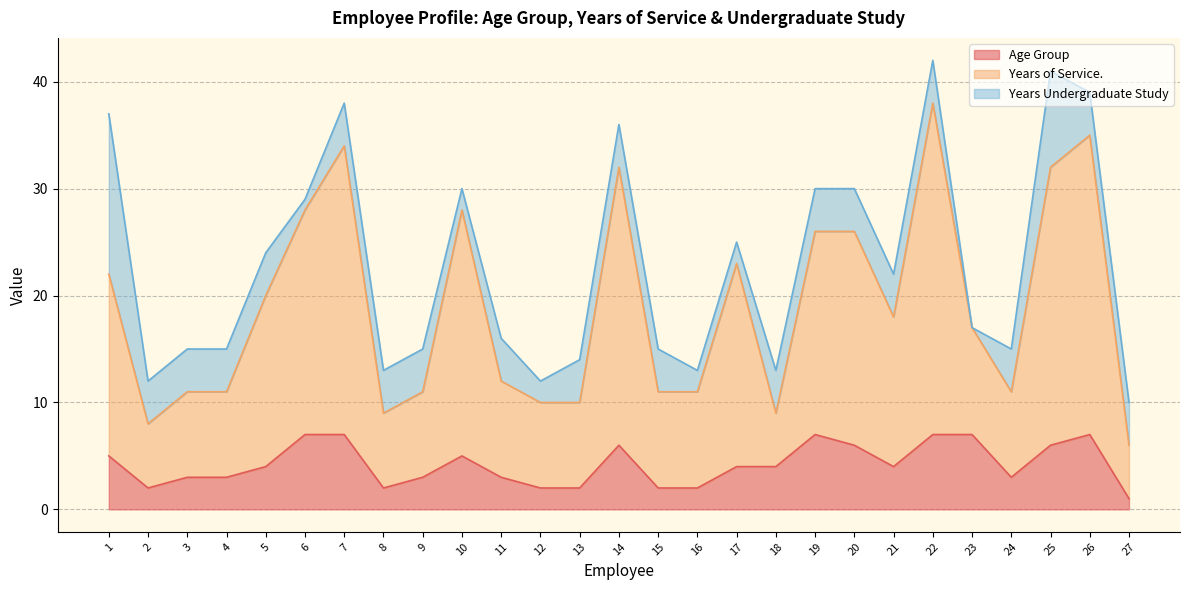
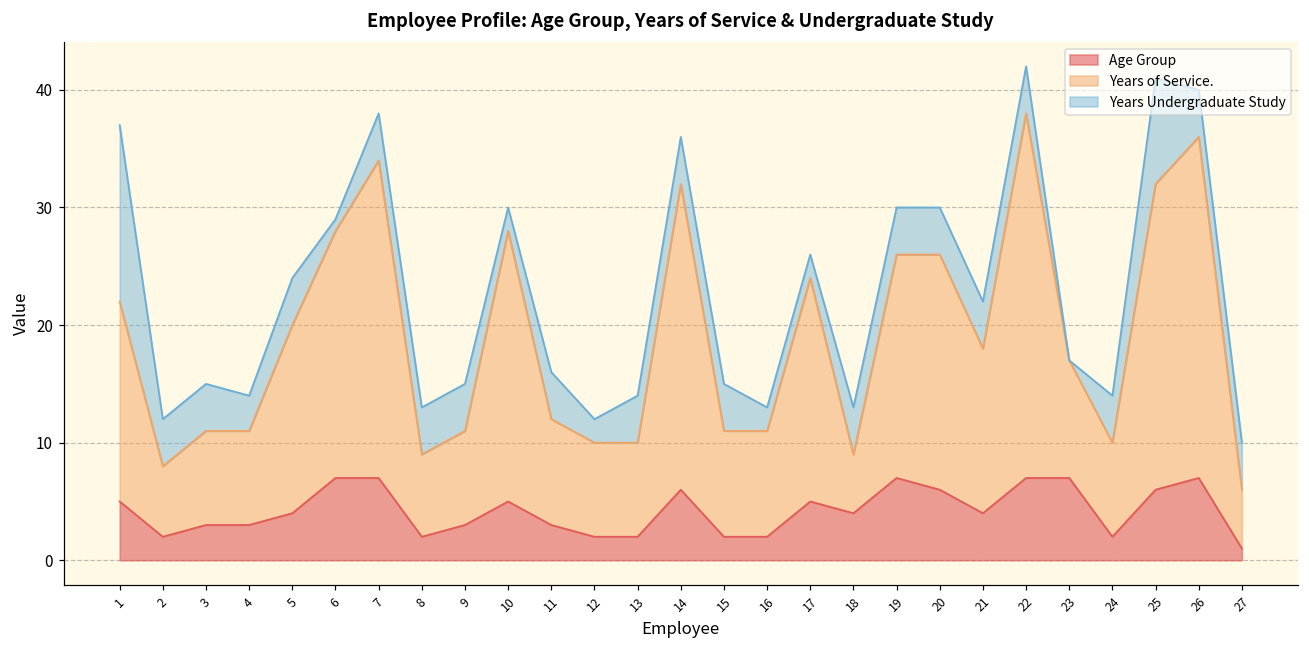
Years Undergraduate Study, 4: 4 -> 3
Age Group, 17: 4 -> 5
Age Group, 24: 3 -> 2
Years of Service., 26: 28 -> 29
